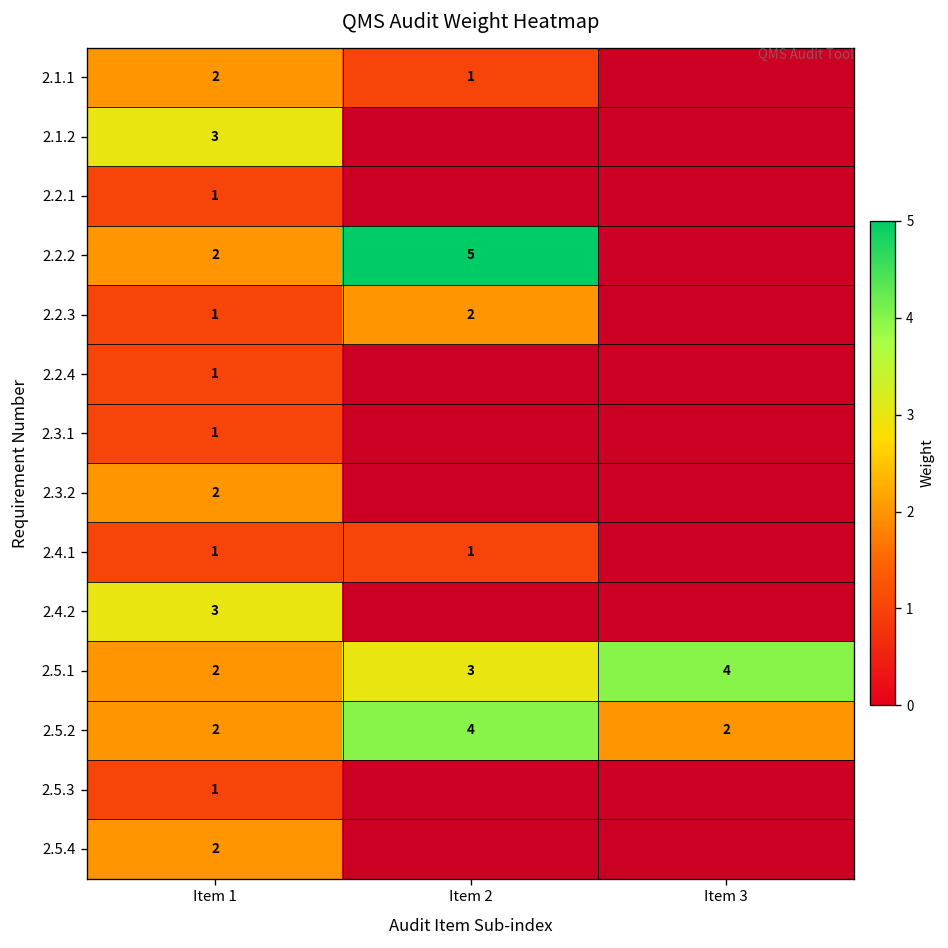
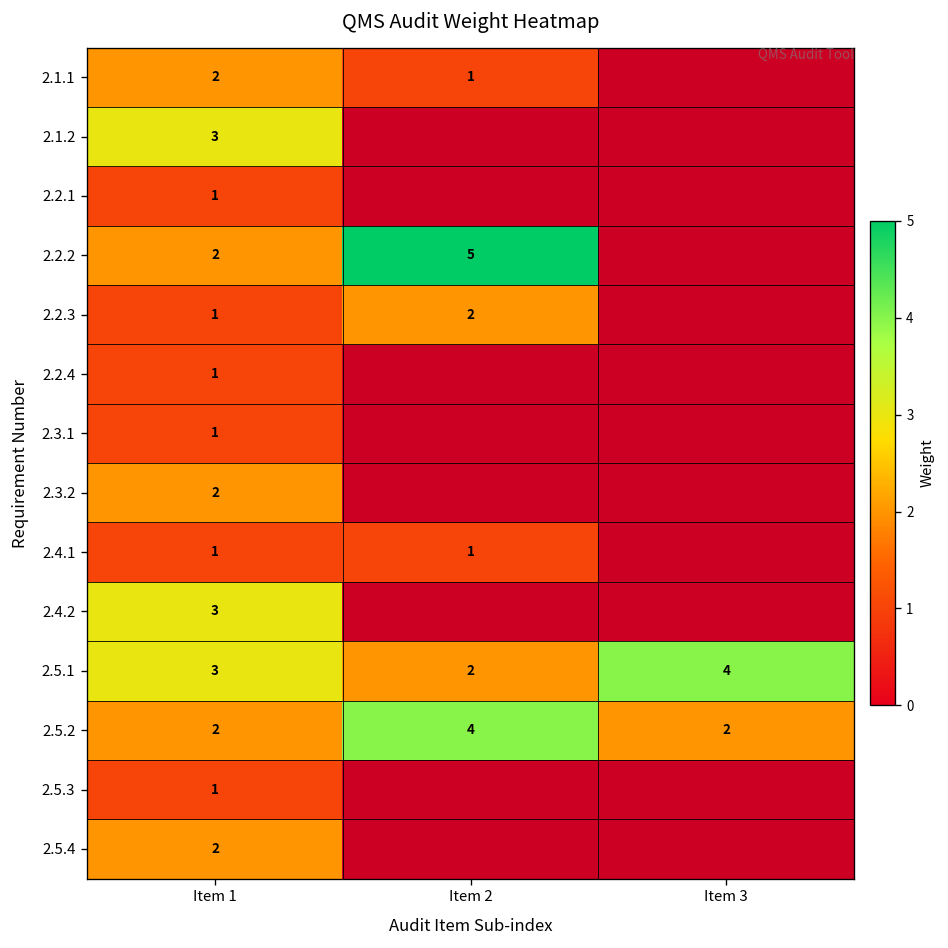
2.5.1, Item 1: 2 -> 3
2.5.1, Item 2: 3 -> 2
